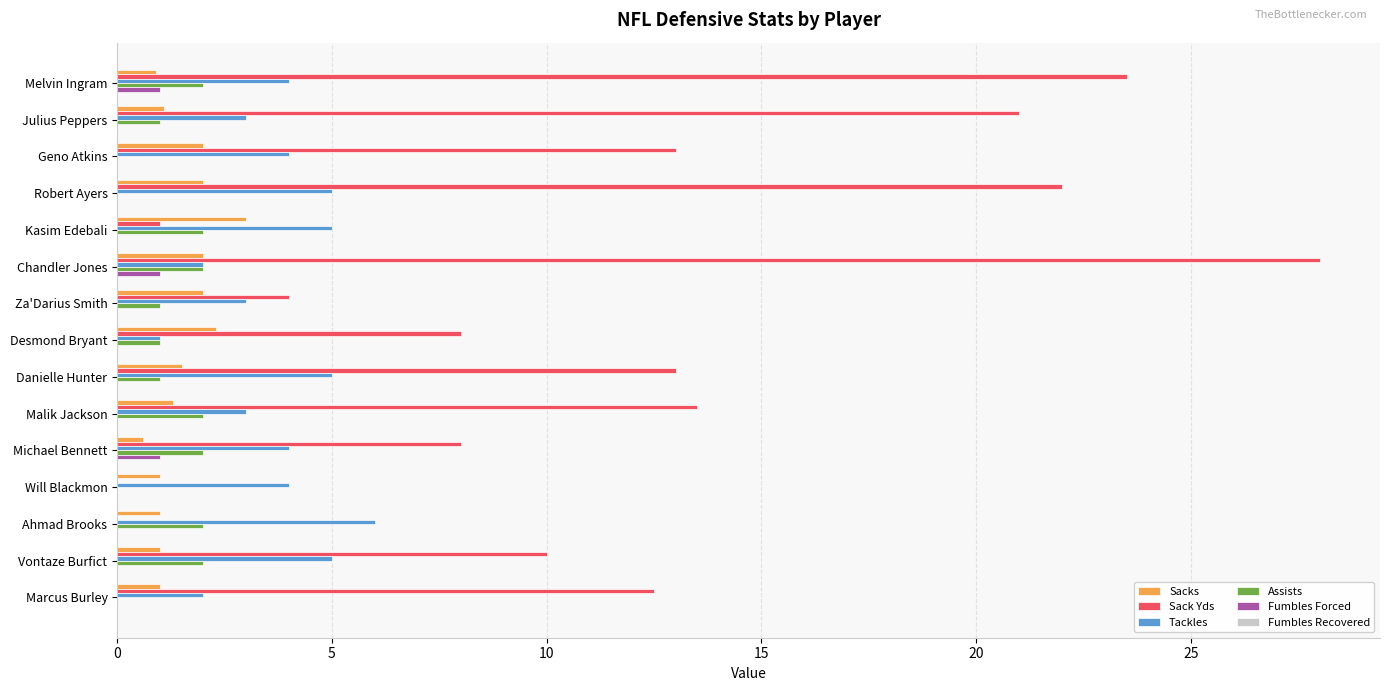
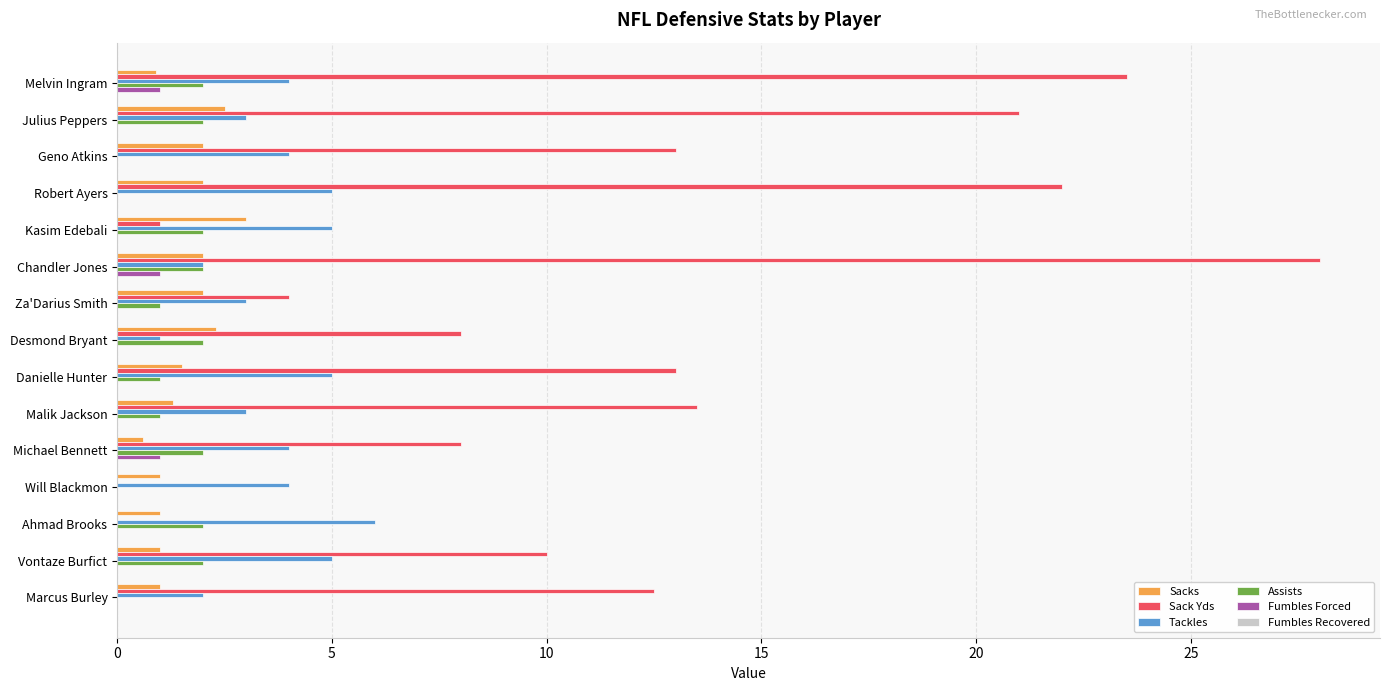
Sacks, Julius Peppers: 1.1 -> 2.5
Assists, Julius Peppers: 1 -> 2
Assists, Desmond Bryant: 1 -> 2
Assists, Malik Jackson: 2 -> 1
